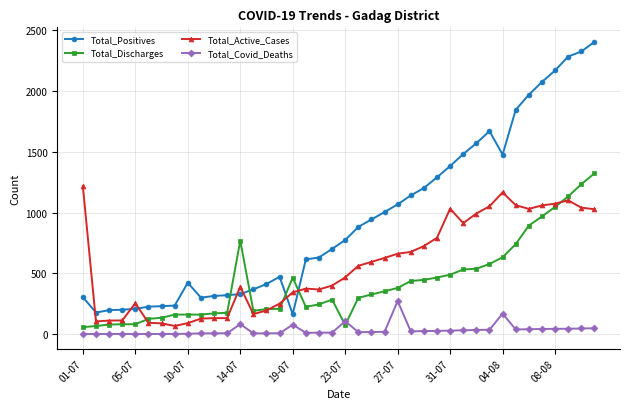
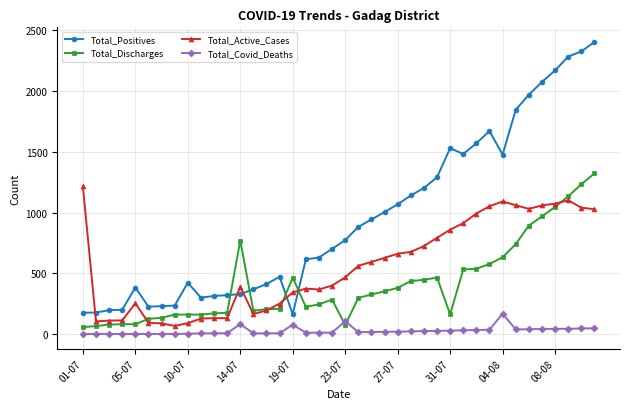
Total_Positives, 01-07: 310 -> 180
Total_Positives, 05-07: 210 -> 390
Total_Covid_Deaths, 27-07: 270 -> 20
Total_Positives, 31-07: 1380 -> 1530
Total_Discharges, 31-07: 490 -> 170
Total_Active_Cases, 31-07: 1030 -> 860
Total_Active_Cases, 04-08: 1170 -> 1090
